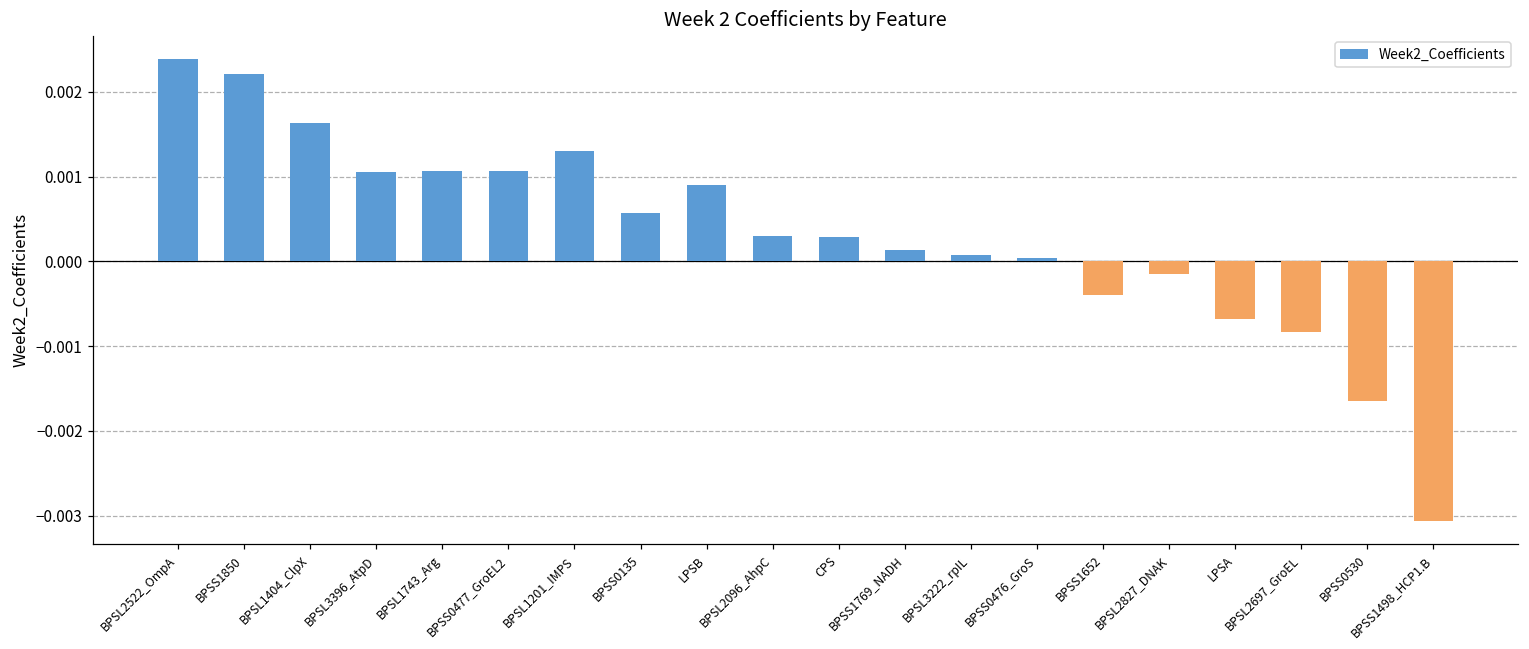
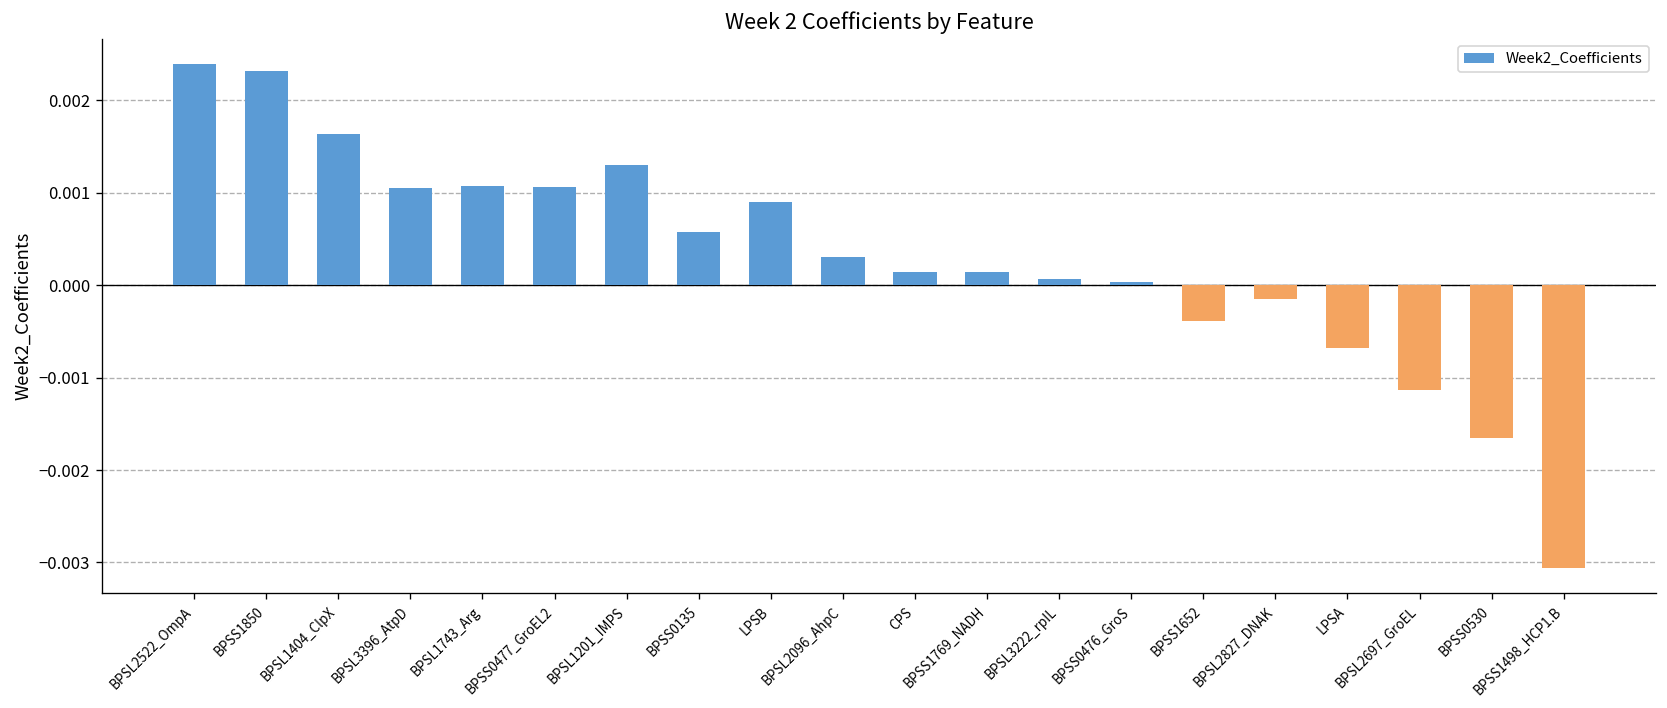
BPSS1850: 0.0022 -> 0.0023
CPS: 0.0003 -> 0.0001
BPSL2697_GroEL: -0.0008 -> -0.0011
